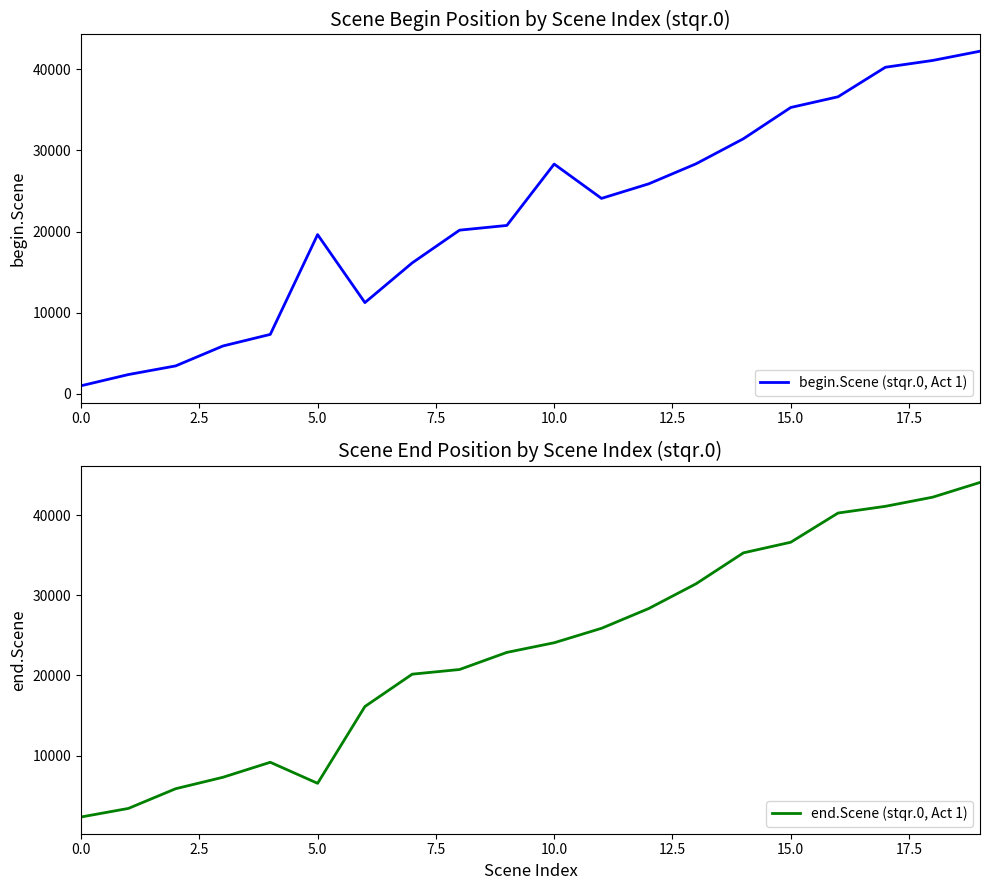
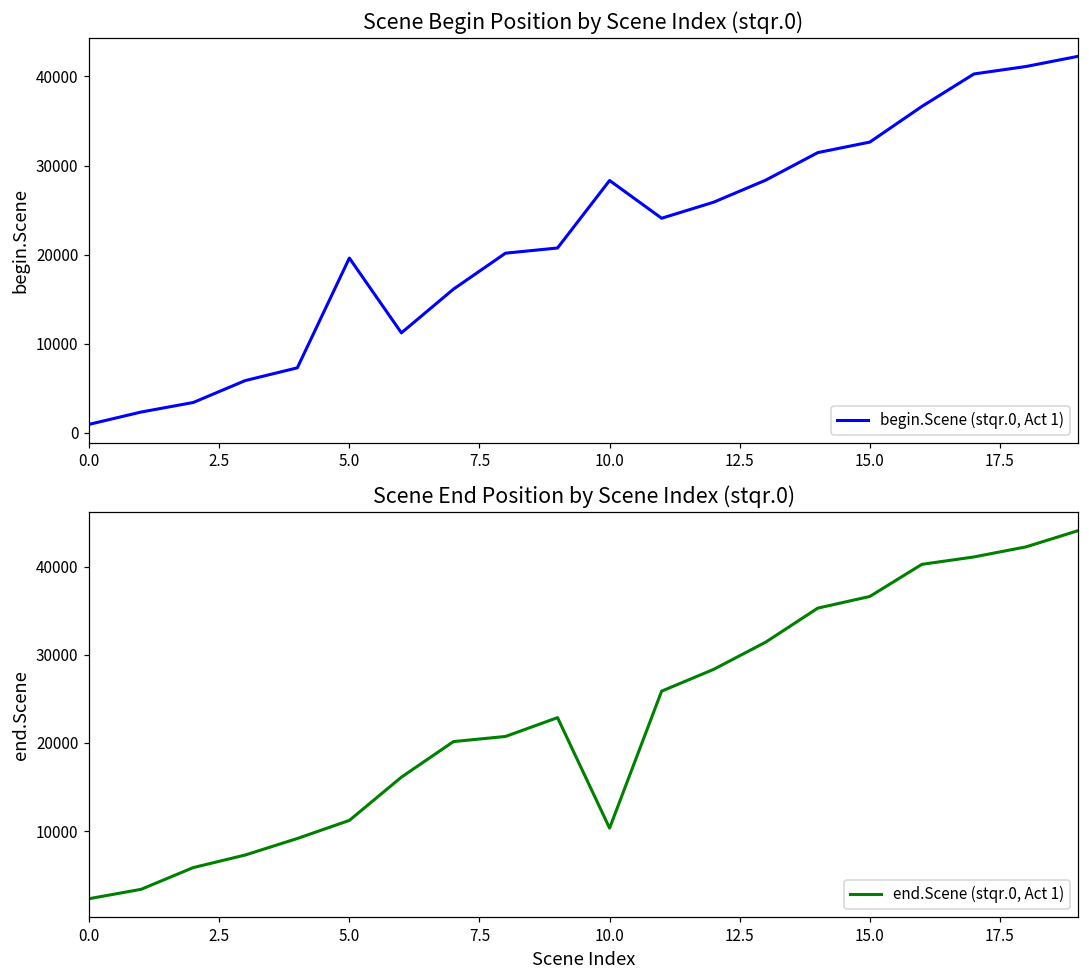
Scene Begin Position by Scene Index (stqr.0), 15.0: 35000 -> 33000
Scene End Position by Scene Index (stqr.0), 5.0: 7000 -> 11000
Scene End Position by Scene Index (stqr.0), 10.0: 24000 -> 10000
